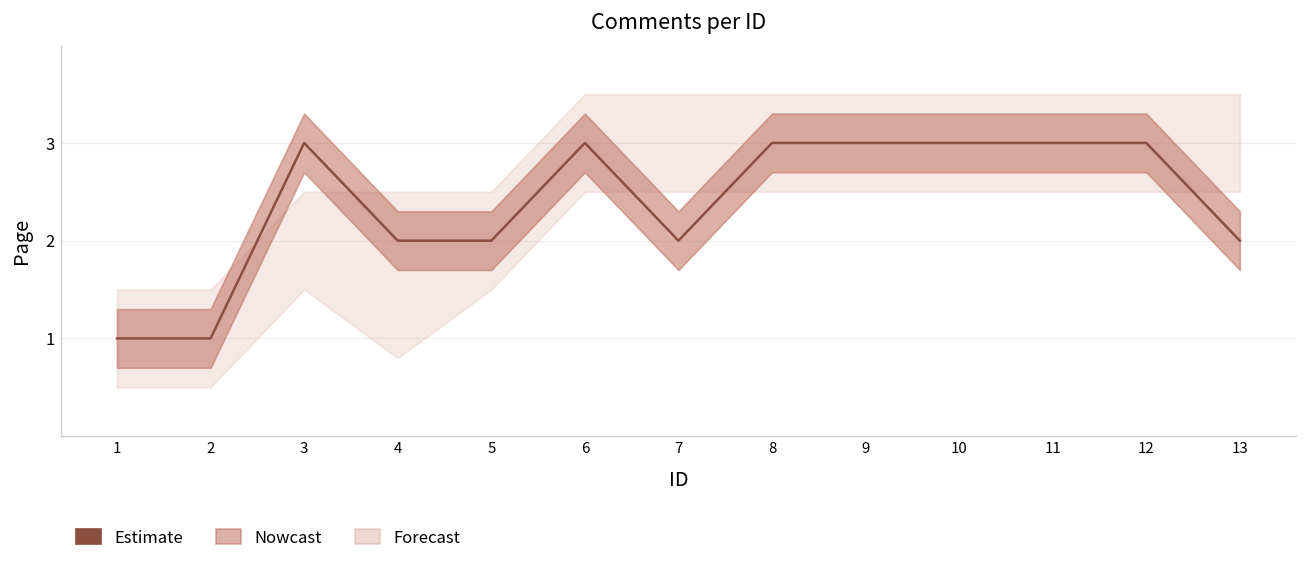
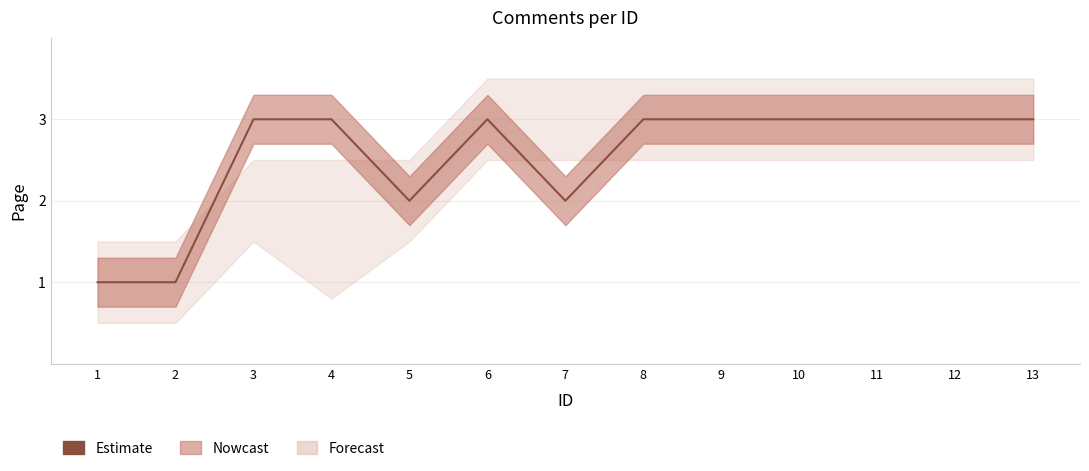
Estimate, 4: 2 -> 3
Estimate, 13: 2 -> 3
